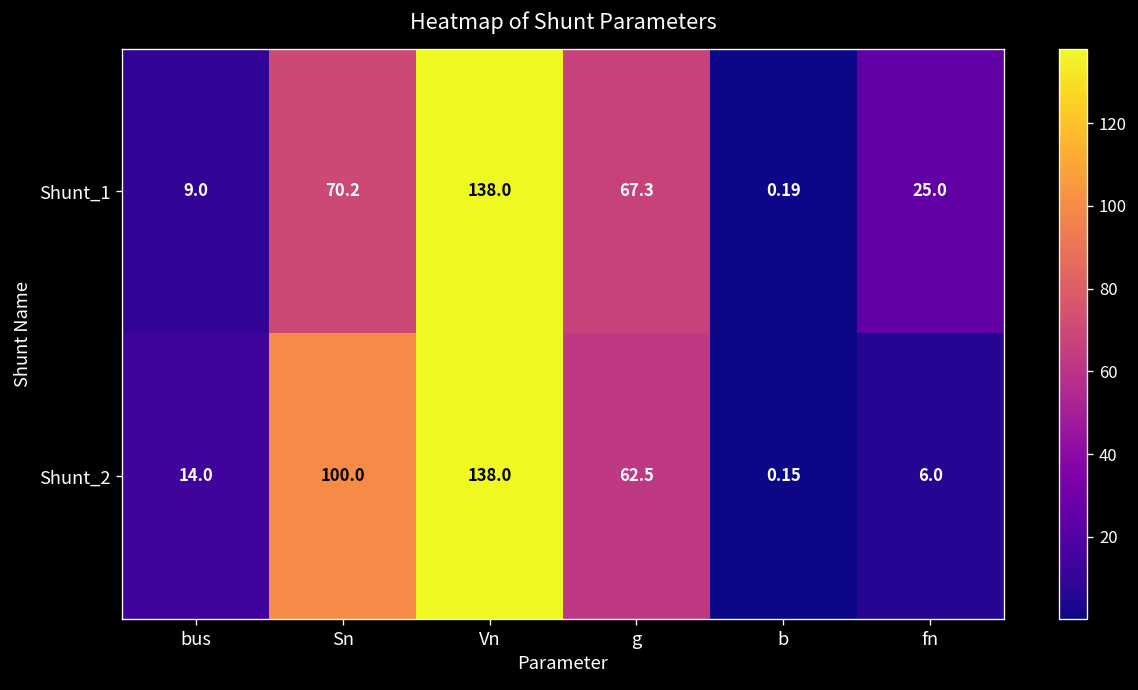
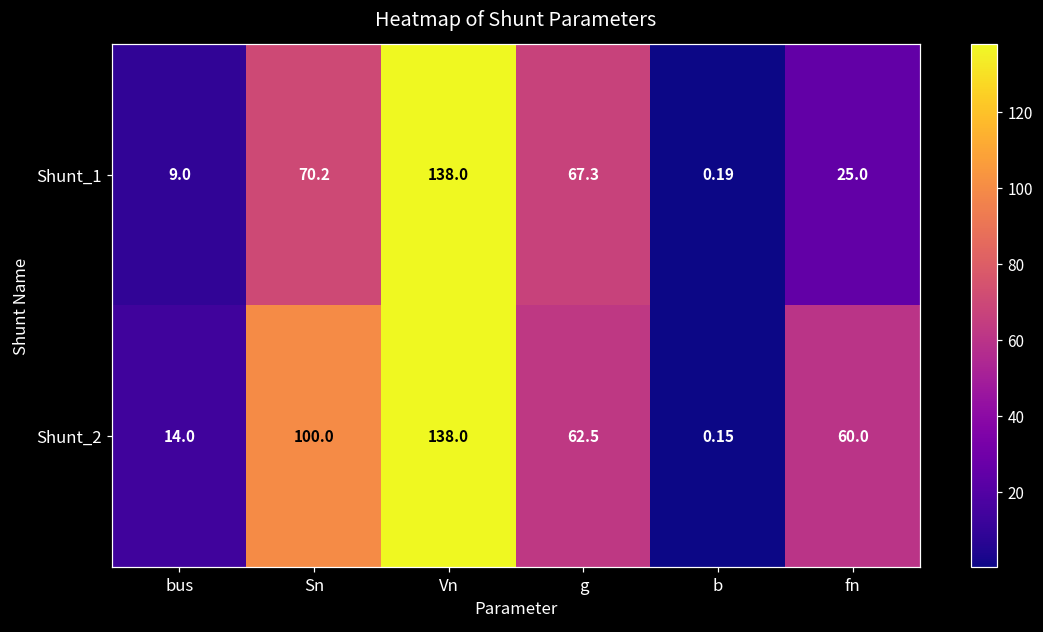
Shunt_2, fn: 6.0 -> 60.0
